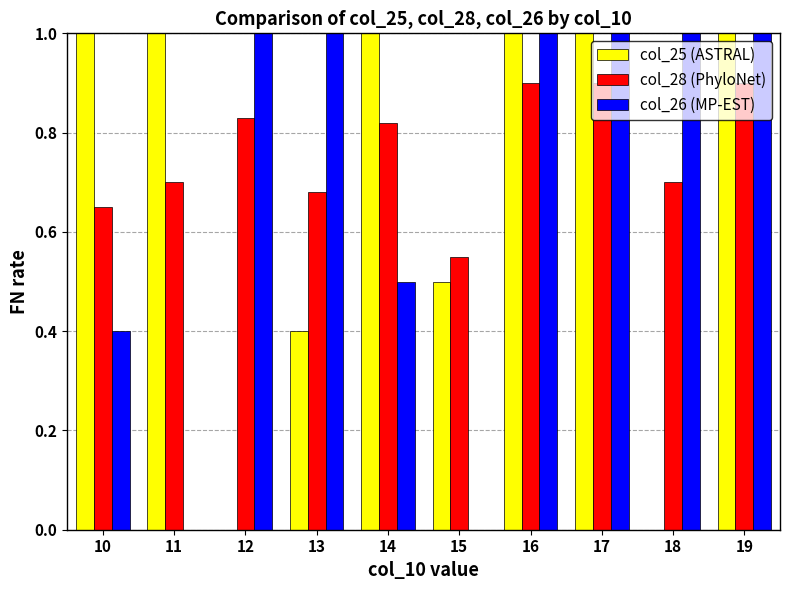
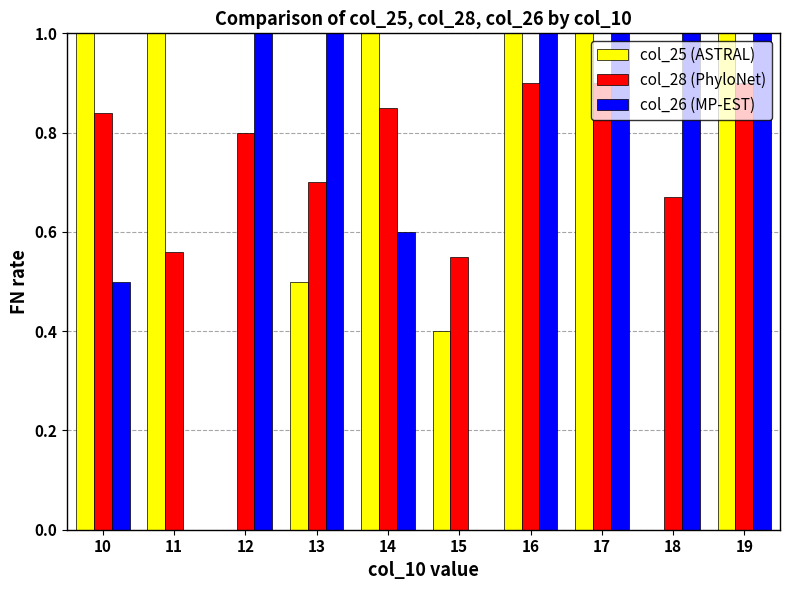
col_28 (PhyloNet), 10: 0.65 -> 0.84
col_26 (MP-EST), 10: 0.40 -> 0.50
col_28 (PhyloNet), 11: 0.70 -> 0.56
col_28 (PhyloNet), 12: 0.83 -> 0.80
col_25 (ASTRAL), 13: 0.40 -> 0.50
col_28 (PhyloNet), 13: 0.68 -> 0.70
col_28 (PhyloNet), 14: 0.82 -> 0.85
col_26 (MP-EST), 14: 0.50 -> 0.60
col_25 (ASTRAL), 15: 0.50 -> 0.40
col_28 (PhyloNet), 18: 0.70 -> 0.67
